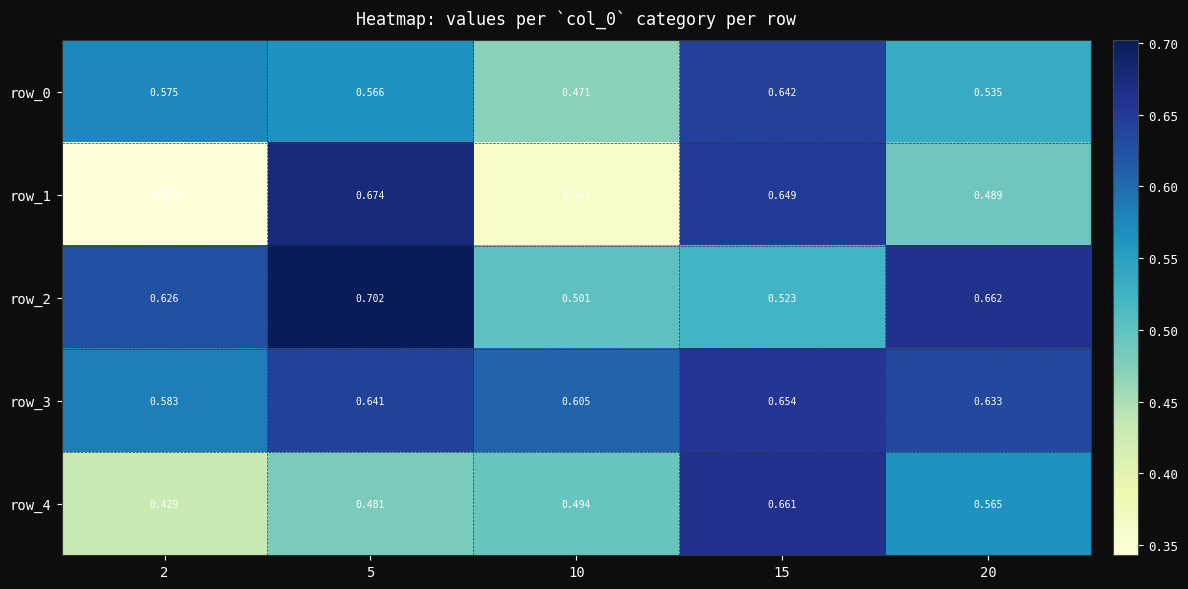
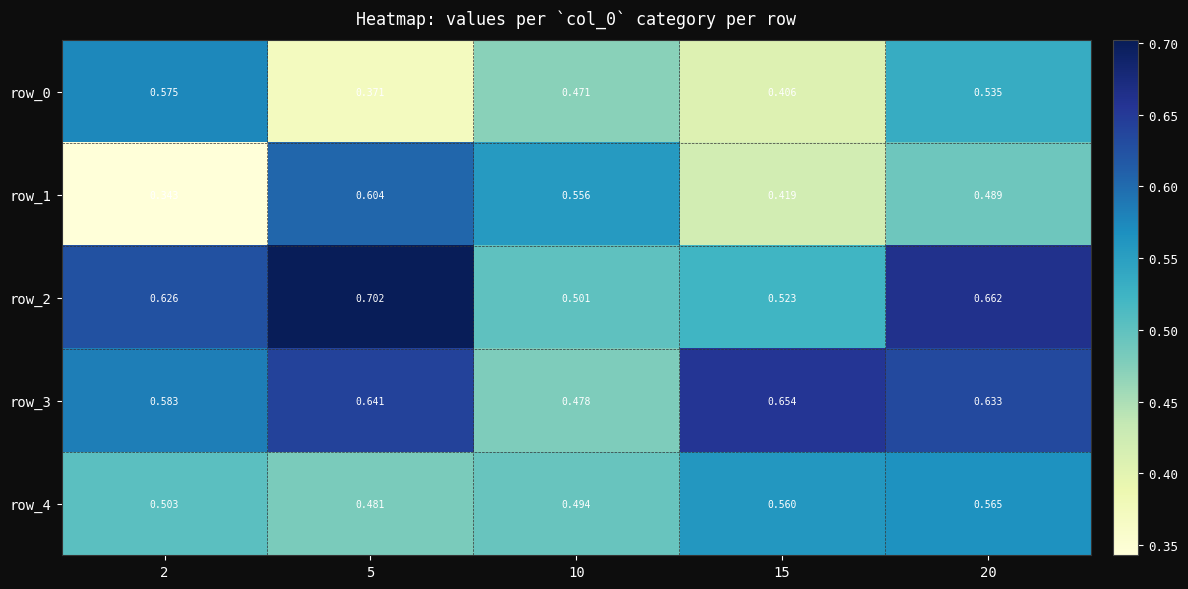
row_0, 5: 0.566 -> 0.371
row_0, 15: 0.642 -> 0.406
row_1, 5: 0.674 -> 0.604
row_1, 10: 0.361 -> 0.556
row_1, 15: 0.649 -> 0.419
row_3, 10: 0.605 -> 0.478
row_4, 2: 0.429 -> 0.503
row_4, 15: 0.661 -> 0.560
